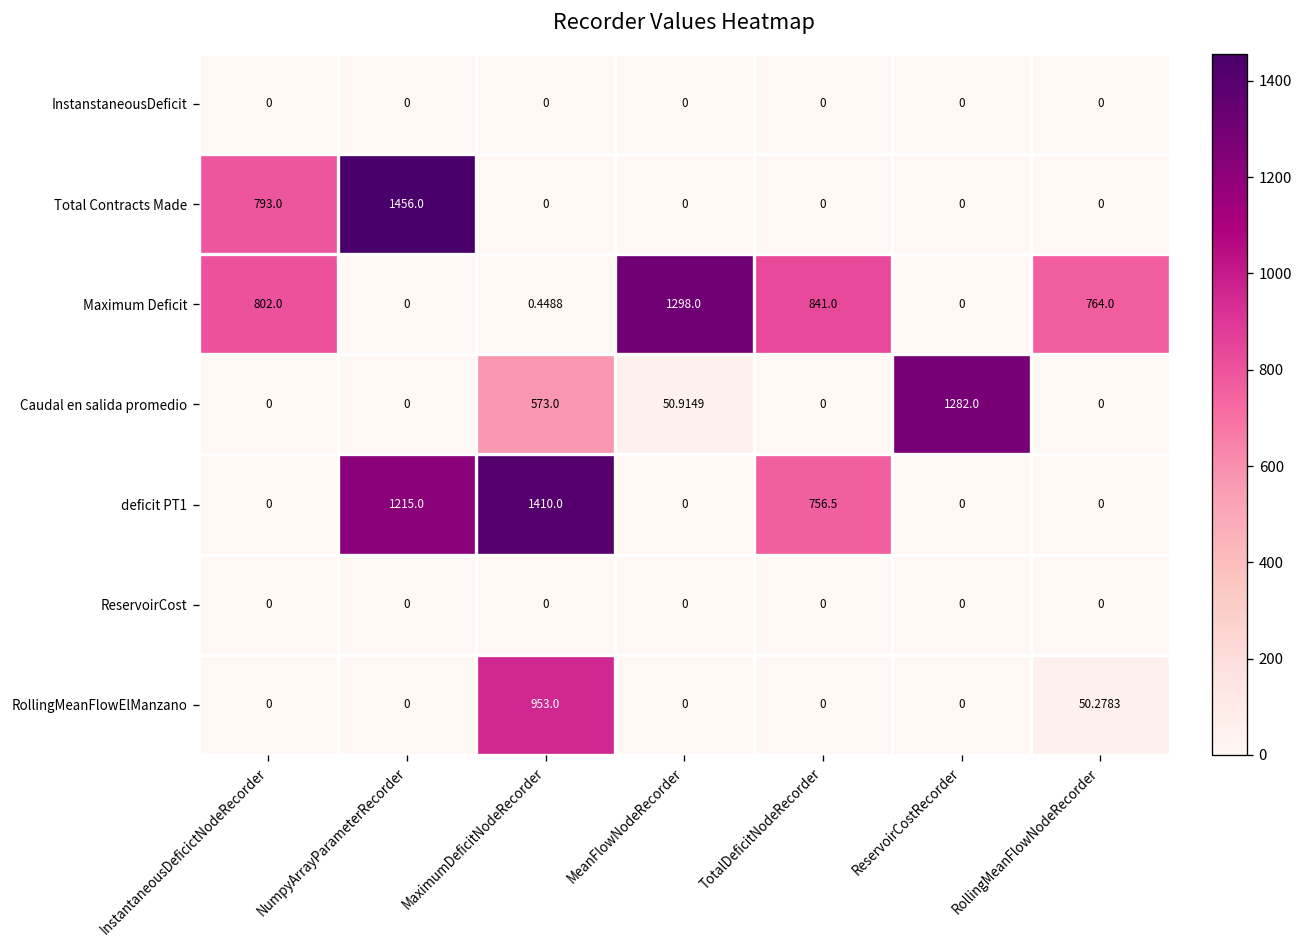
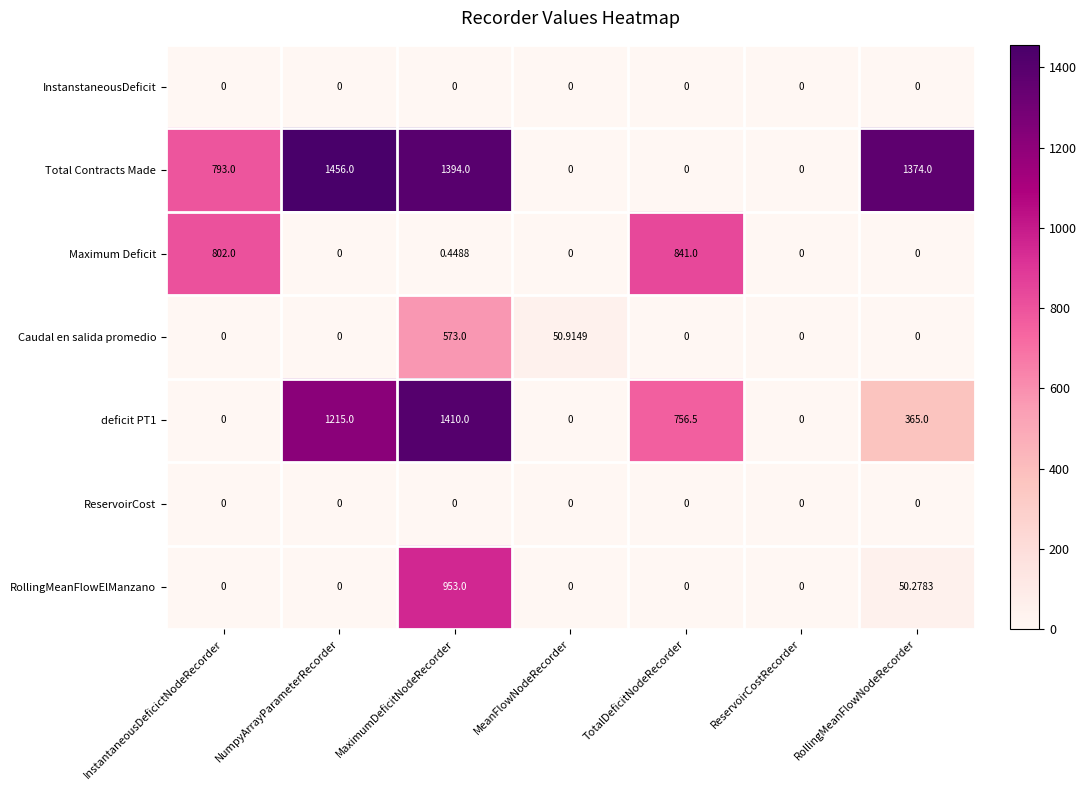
Total Contracts Made, MaximumDeficitNodeRecorder: 0 -> 1394.0
Total Contracts Made, RollingMeanFlowNodeRecorder: 0 -> 1374.0
Maximum Deficit, MeanFlowNodeRecorder: 1298.0 -> 0
Maximum Deficit, RollingMeanFlowNodeRecorder: 764.0 -> 0
Caudal en salida promedio, ReservoirCostRecorder: 1282.0 -> 0
deficit PT1, RollingMeanFlowNodeRecorder: 0 -> 365.0
